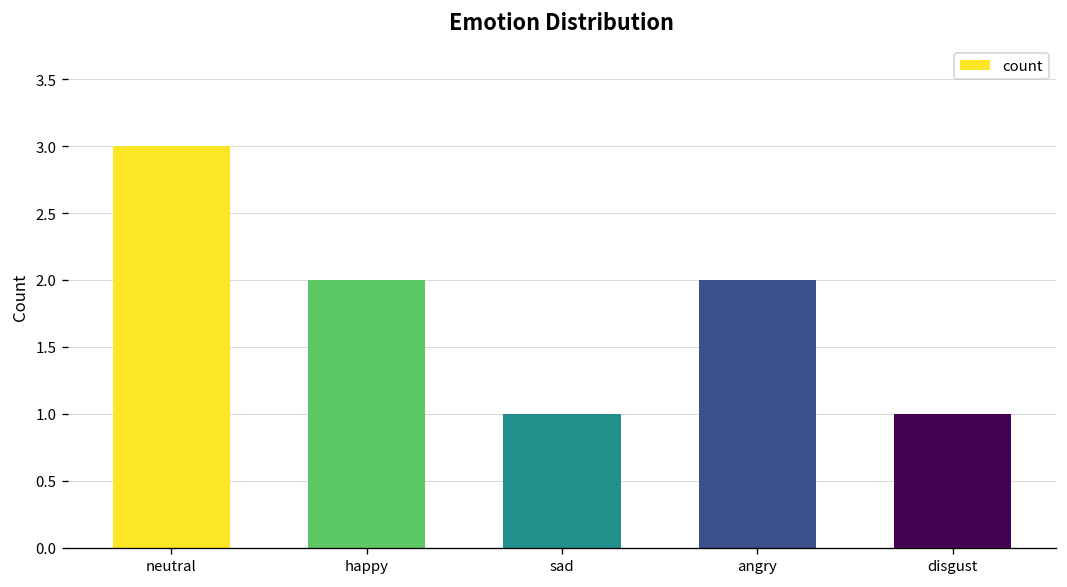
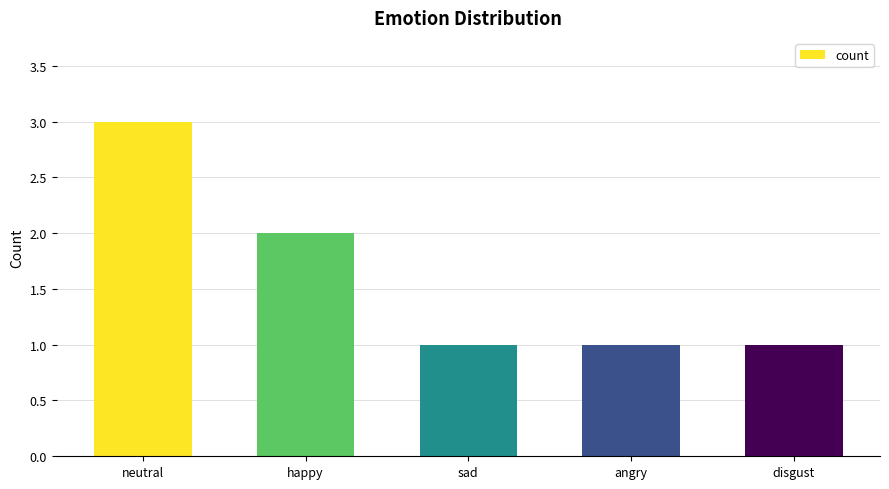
angry: 2 -> 1
